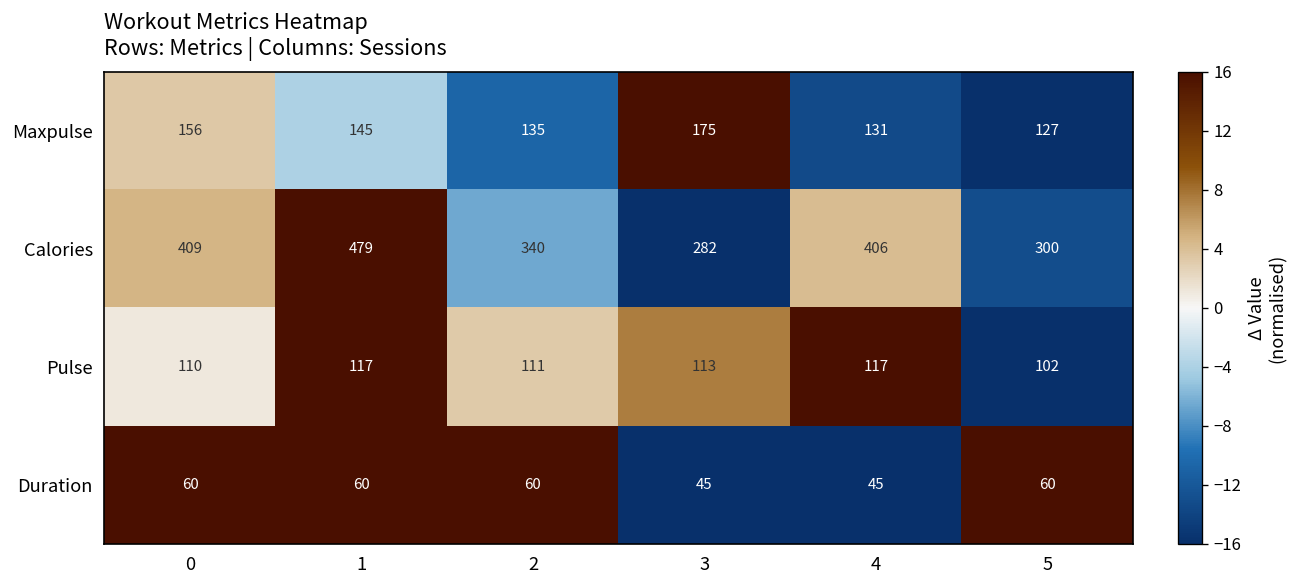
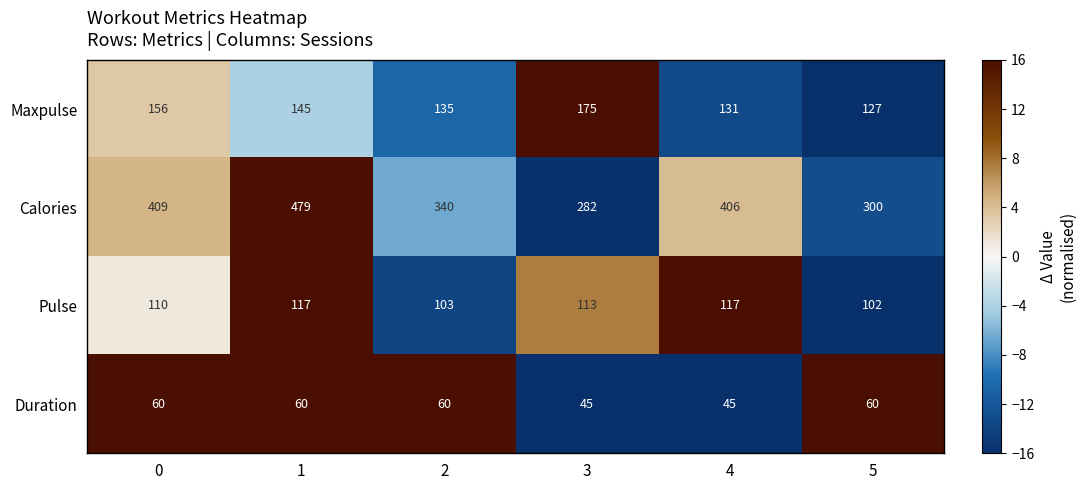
Pulse, 2: 111 -> 103
